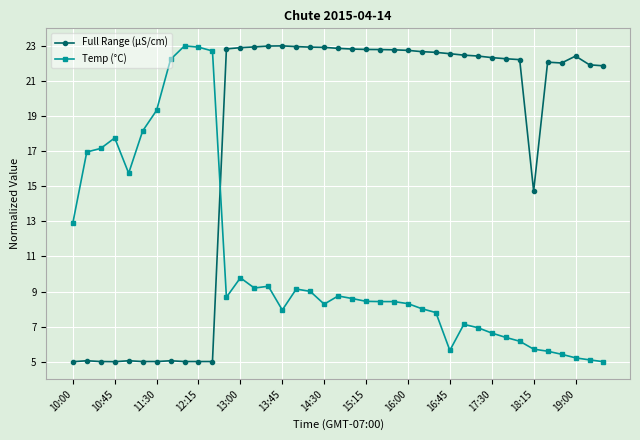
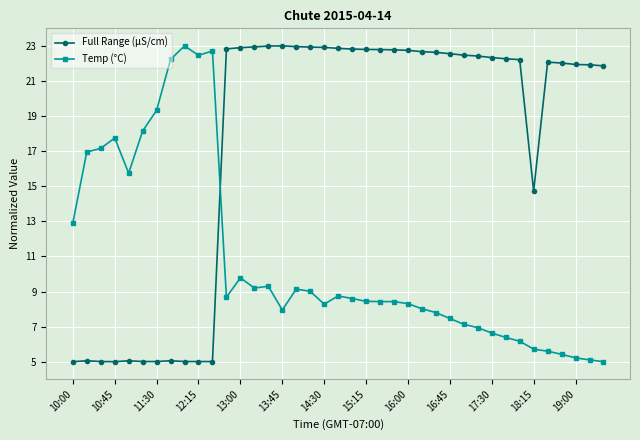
Temp (°C), 12:15: 22.9 -> 22.5
Temp (°C), 16:45: 5.6 -> 7.5
Full Range (μS/cm), 19:00: 22.4 -> 21.9
